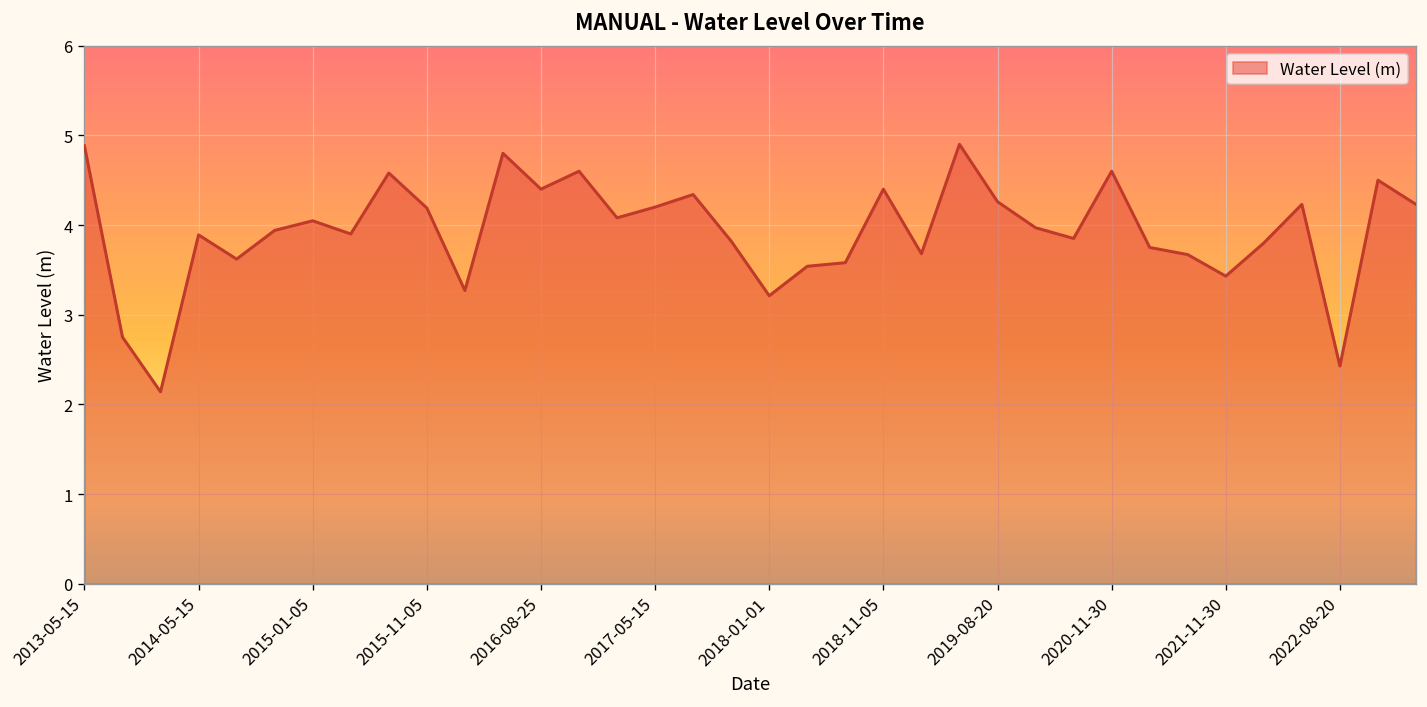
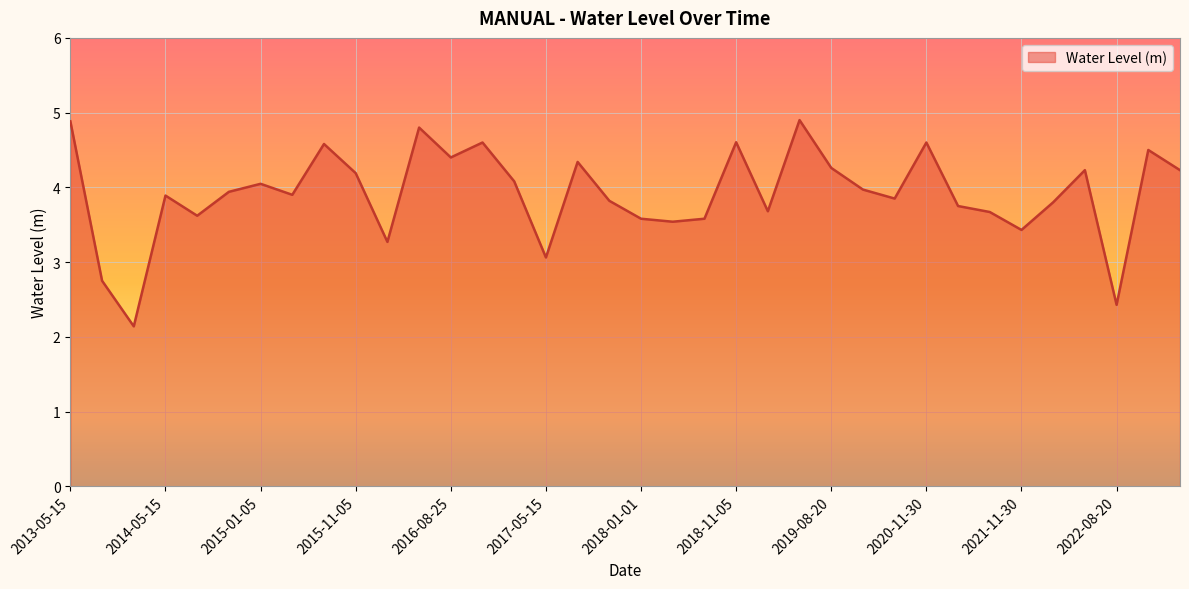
2017-05-15: 4.2 -> 3.1
2018-01-01: 3.2 -> 3.6
2018-11-05: 4.4 -> 4.6
